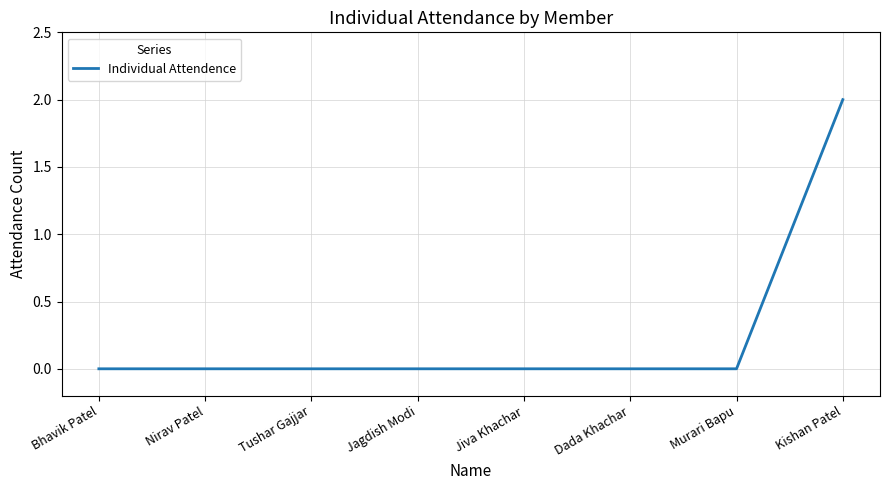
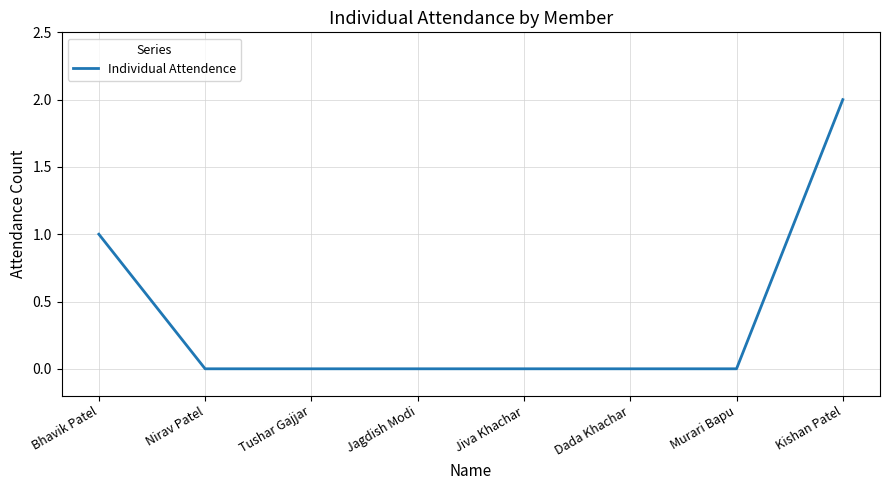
Bhavik Patel: 0 -> 1
